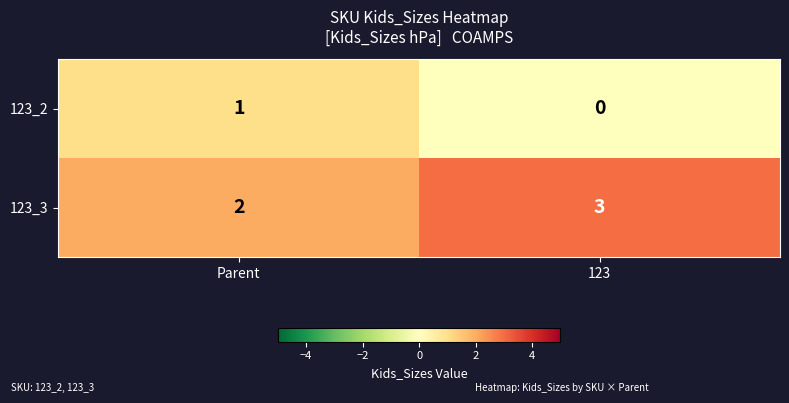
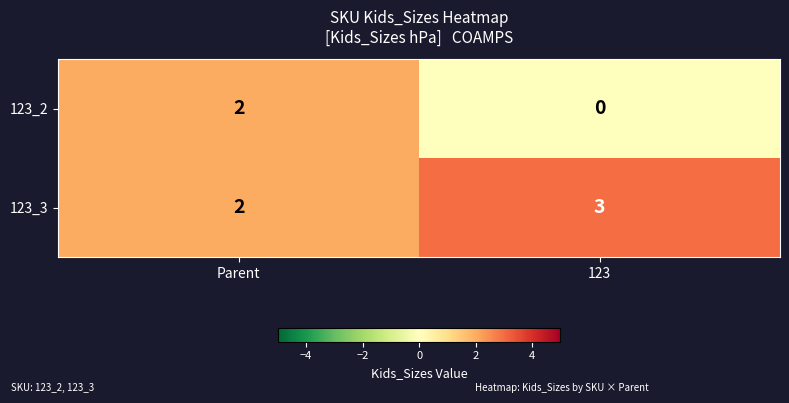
123_2, Parent: 1 -> 2
